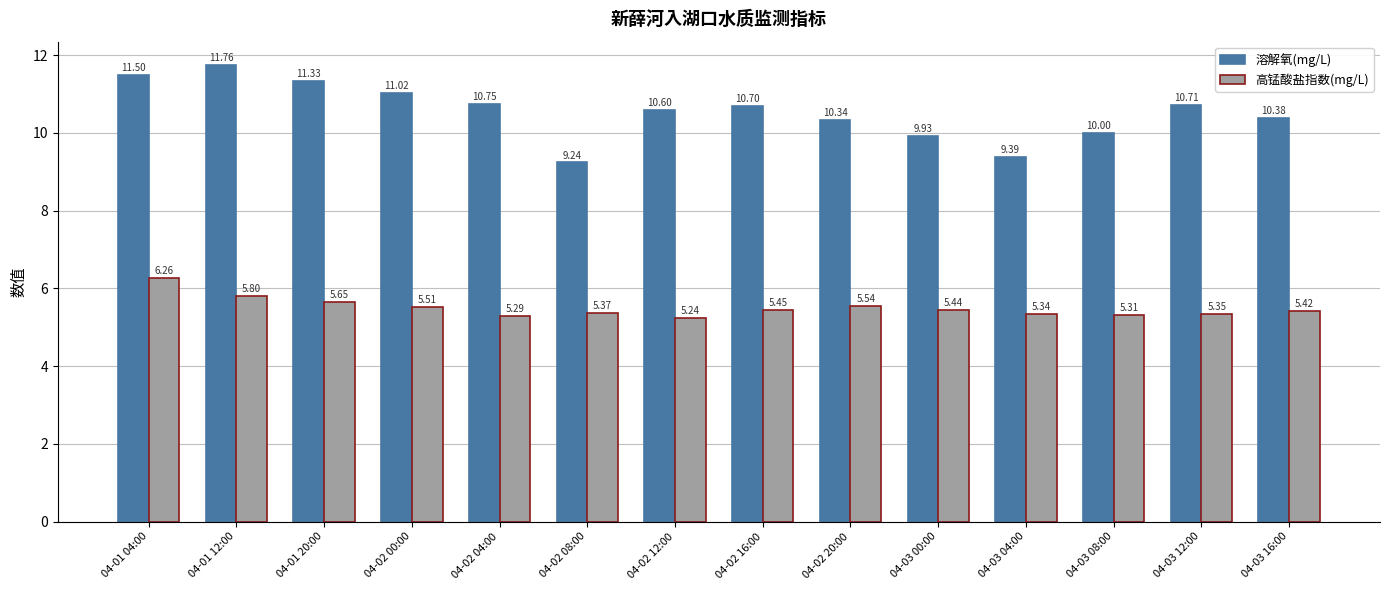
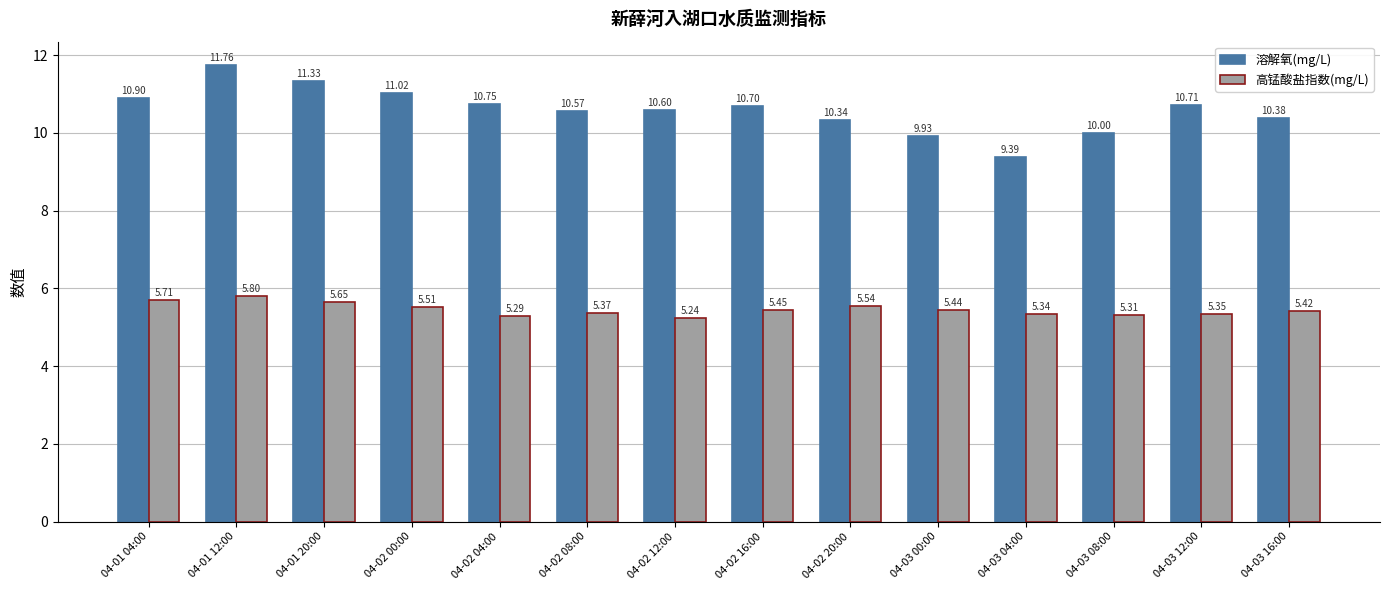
溶解氧(mg/L), 04-01 04:00: 11.50 -> 10.90
高锰酸盐指数(mg/L), 04-01 04:00: 6.26 -> 5.71
溶解氧(mg/L), 04-02 08:00: 9.24 -> 10.57
